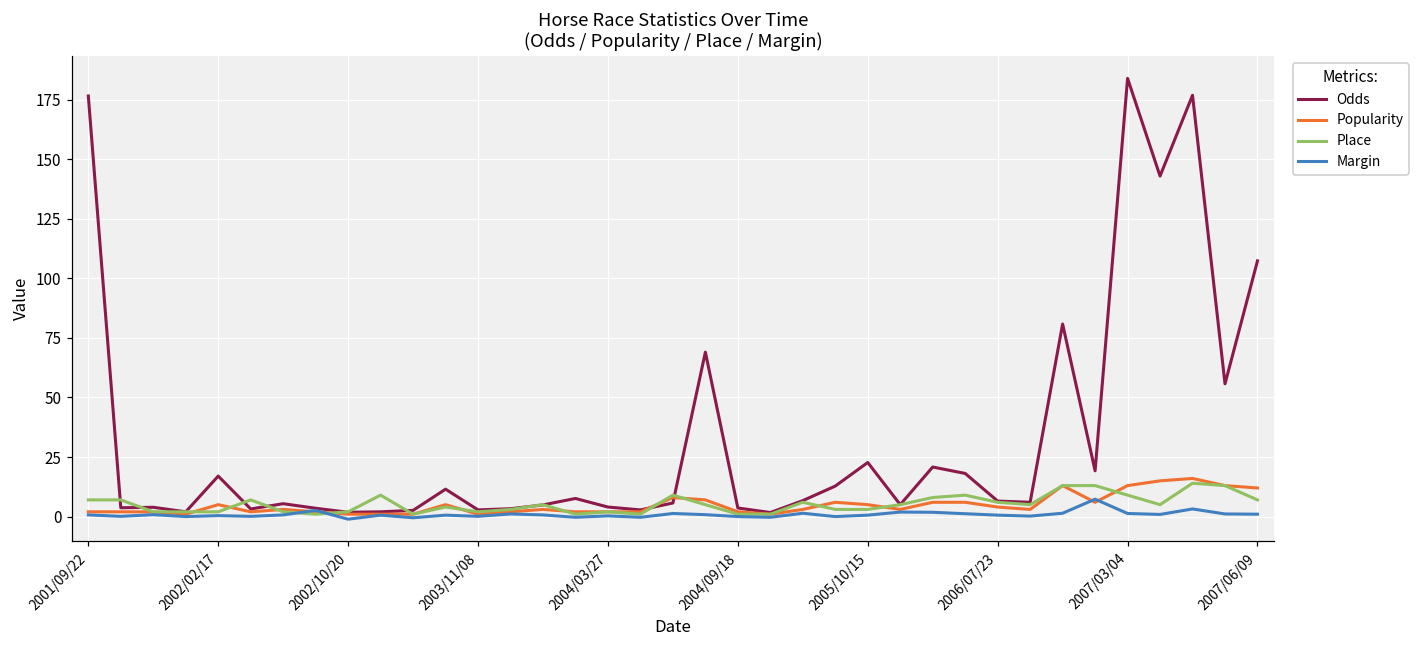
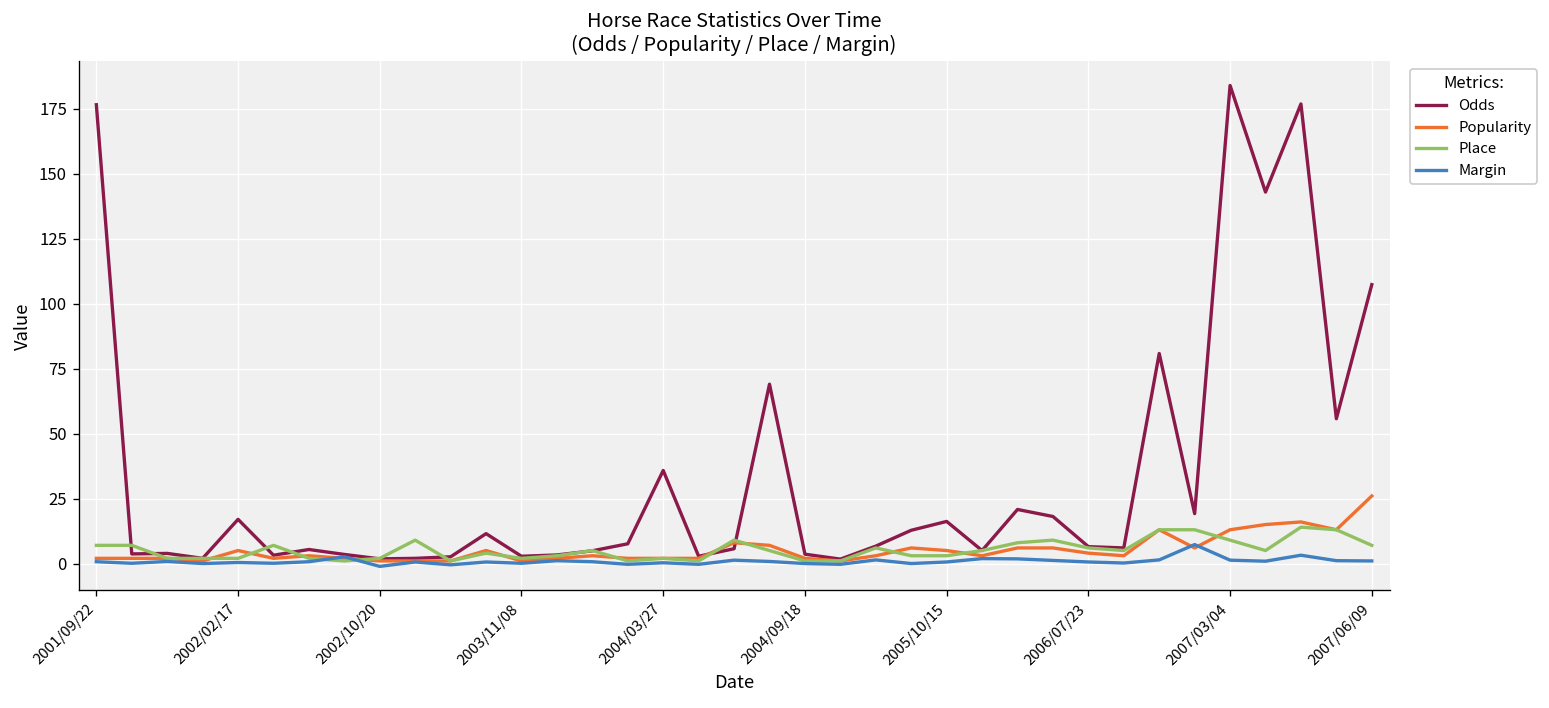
Odds, 2004/03/27: 4 -> 36
Odds, 2005/10/15: 23 -> 16
Popularity, 2007/06/09: 12 -> 26
